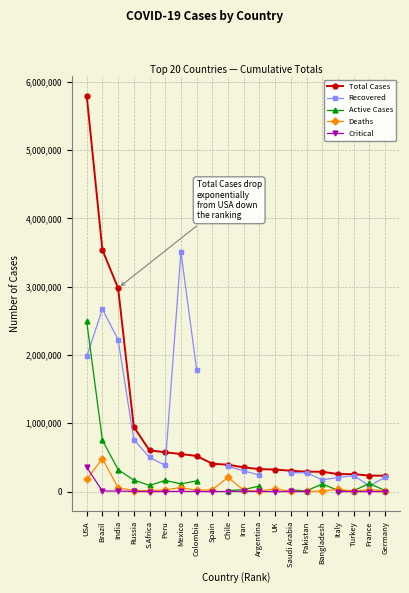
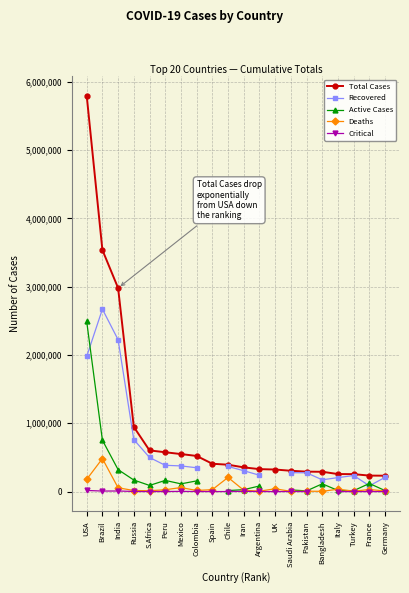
Critical, USA: 400,000 -> 0
Recovered, Mexico: 3,500,000 -> 400,000
Recovered, Colombia: 1,800,000 -> 300,000
